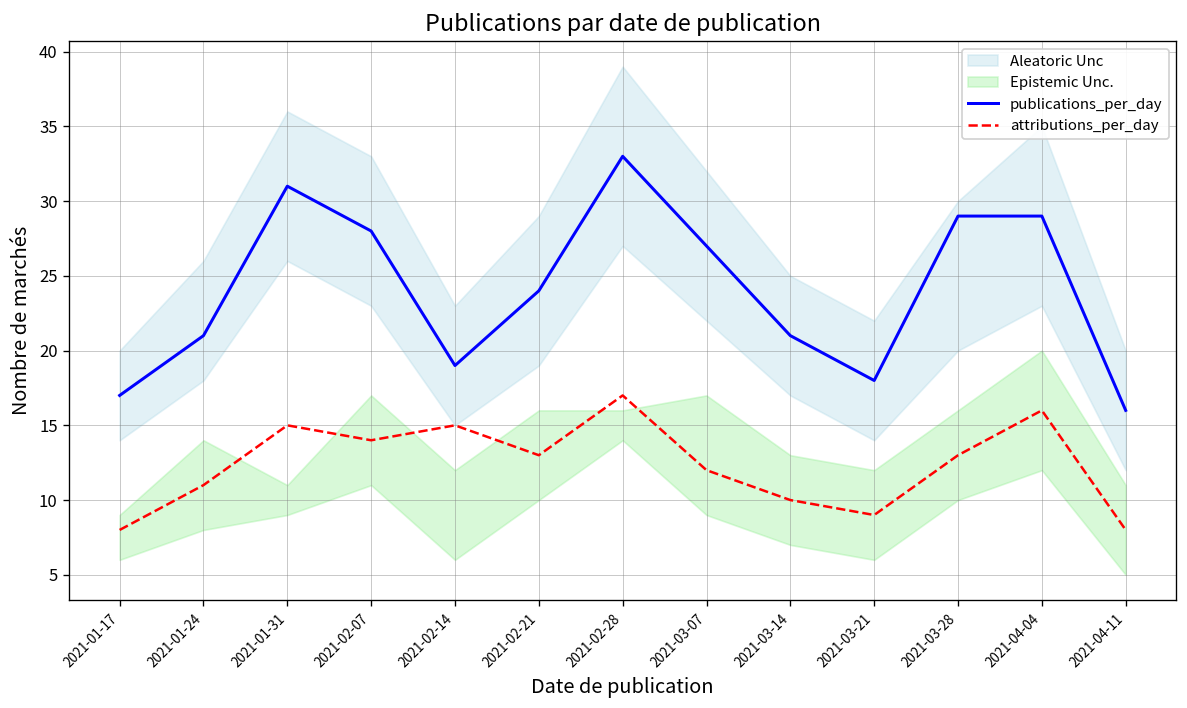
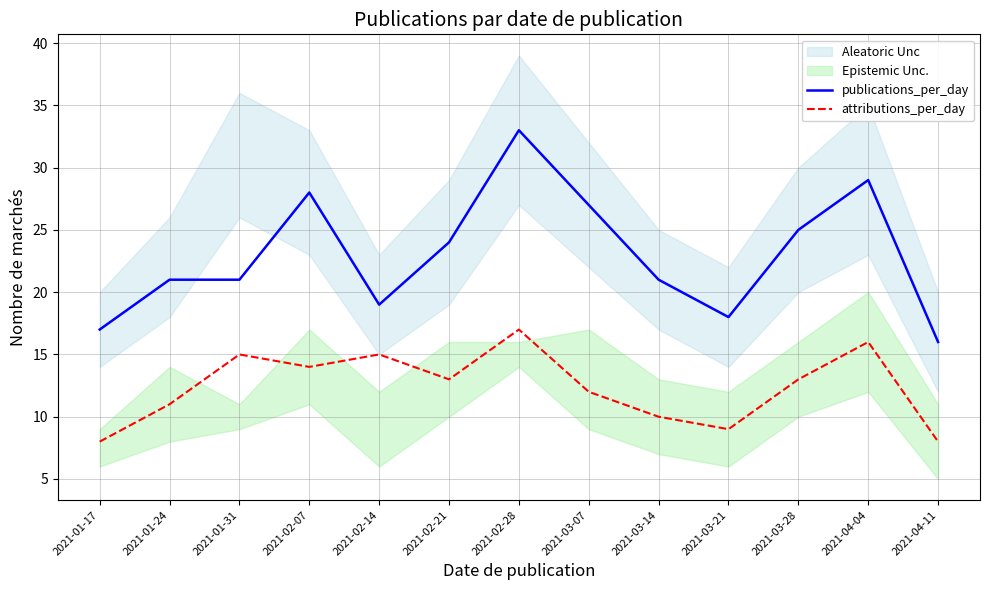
publications_per_day, 2021-01-31: 31 -> 21
publications_per_day, 2021-03-28: 29 -> 25
